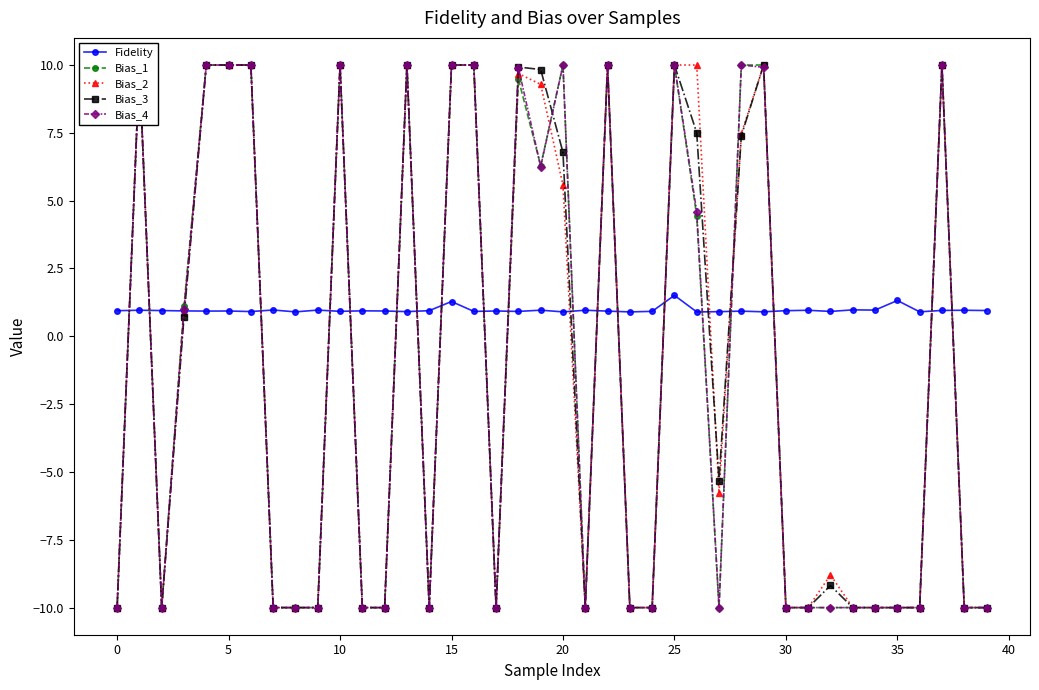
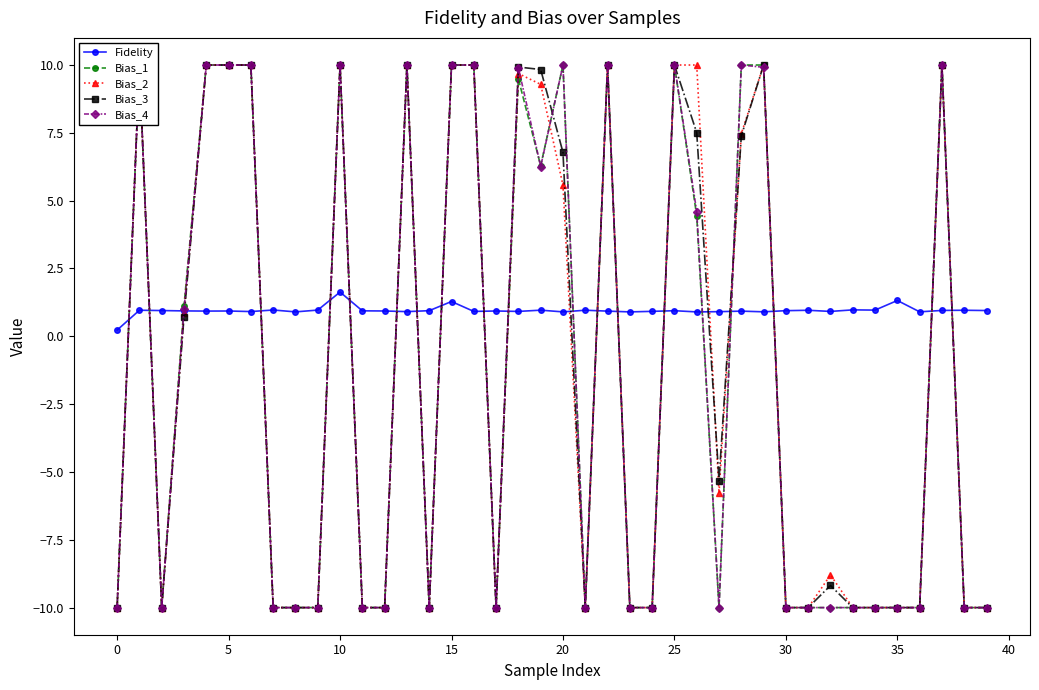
Fidelity, 0: 0.9 -> 0.2
Fidelity, 10: 0.9 -> 1.6
Fidelity, 25: 1.5 -> 0.9
